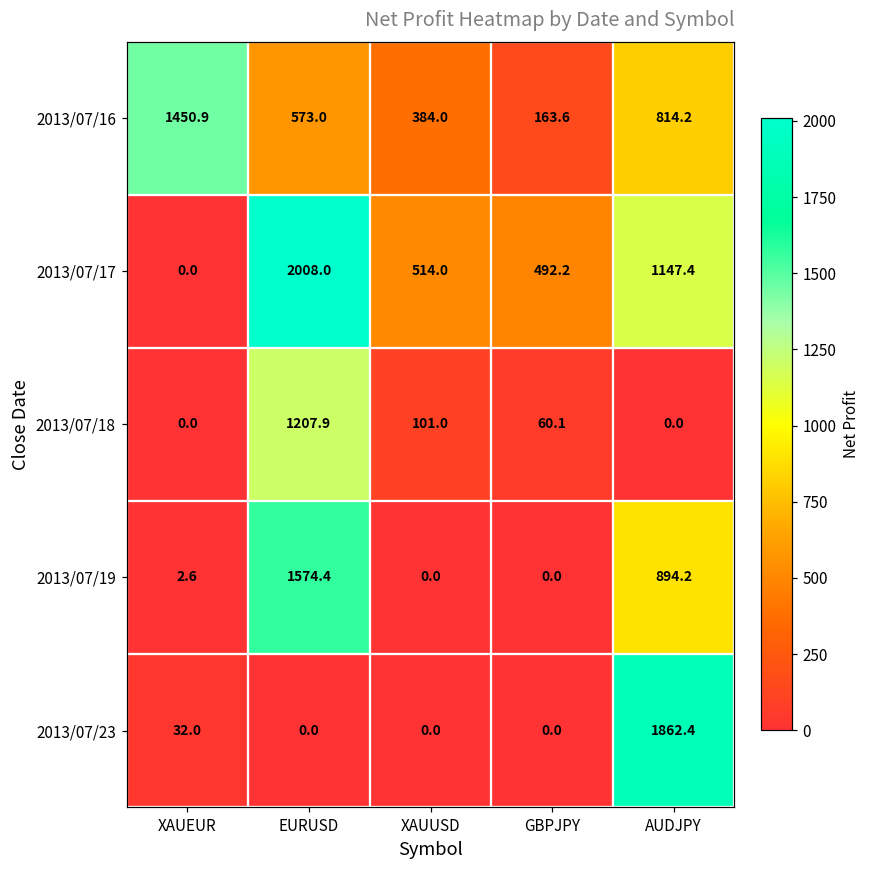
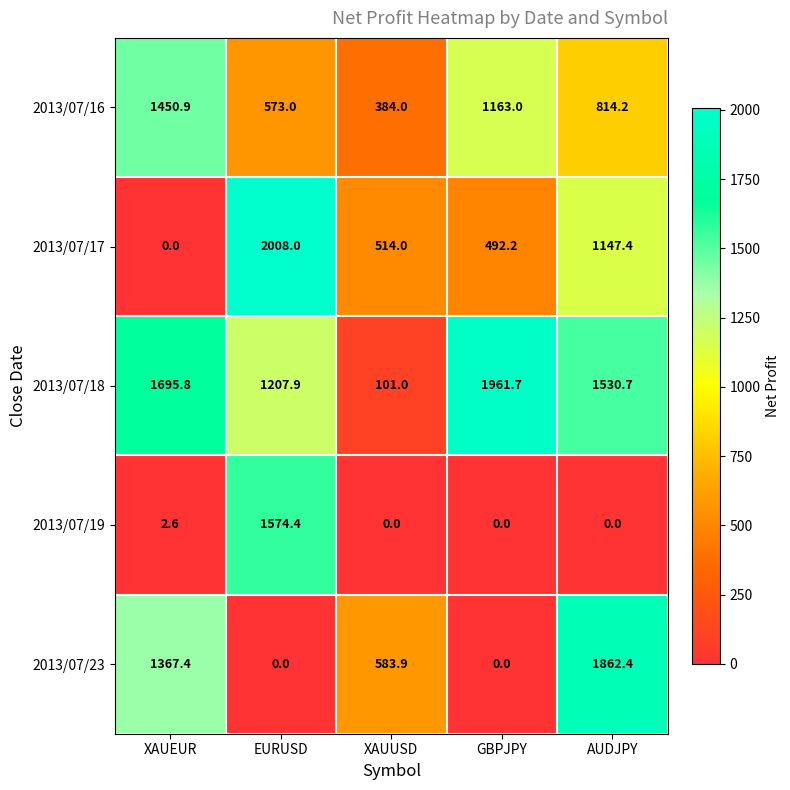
2013/07/16, GBPJPY: 163.6 -> 1163.0
2013/07/18, XAUEUR: 0.0 -> 1695.8
2013/07/18, GBPJPY: 60.1 -> 1961.7
2013/07/18, AUDJPY: 0.0 -> 1530.7
2013/07/19, AUDJPY: 894.2 -> 0.0
2013/07/23, XAUEUR: 32.0 -> 1367.4
2013/07/23, XAUUSD: 0.0 -> 583.9
